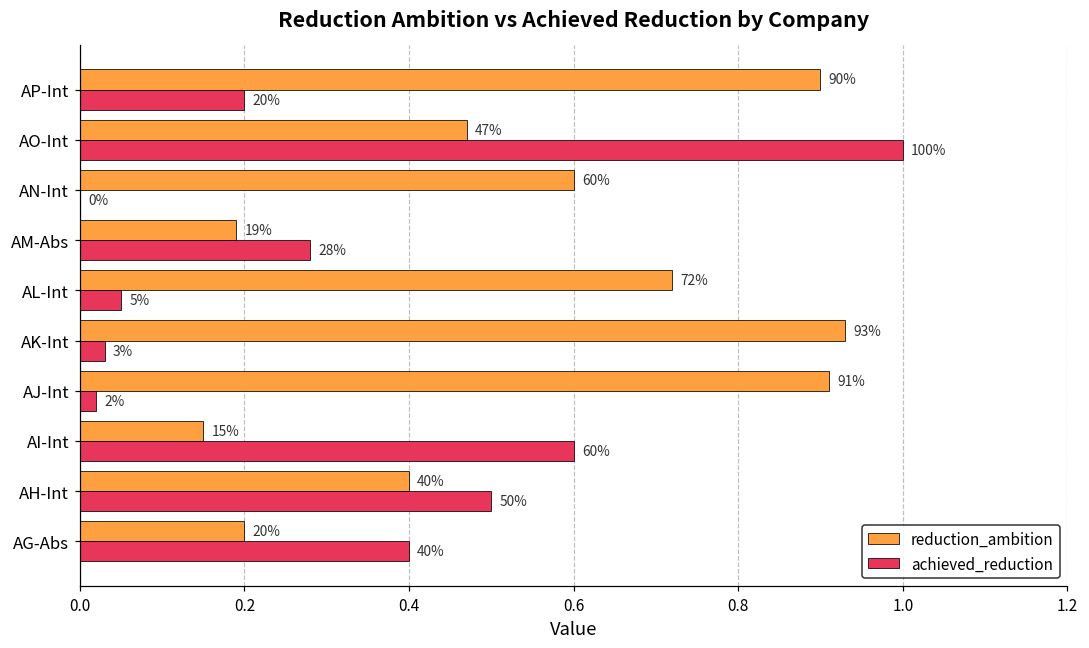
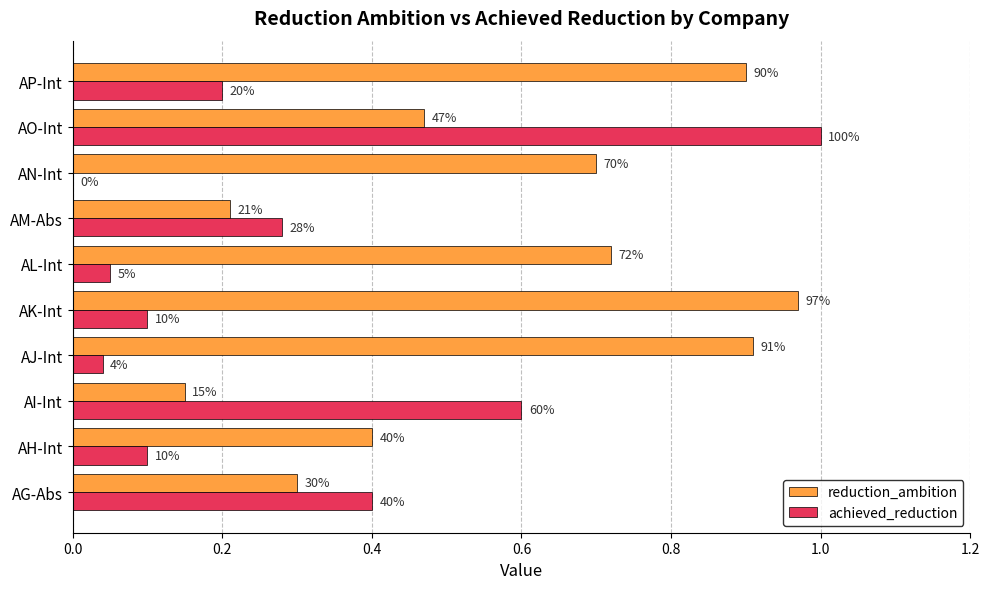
reduction_ambition, AN-Int: 60% -> 70%
reduction_ambition, AM-Abs: 19% -> 21%
reduction_ambition, AK-Int: 93% -> 97%
achieved_reduction, AK-Int: 3% -> 10%
achieved_reduction, AJ-Int: 2% -> 4%
achieved_reduction, AH-Int: 50% -> 10%
reduction_ambition, AG-Abs: 20% -> 30%
